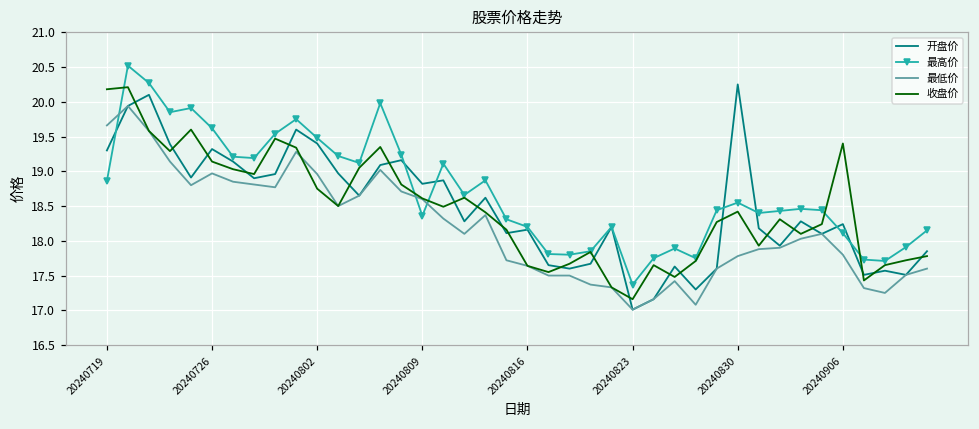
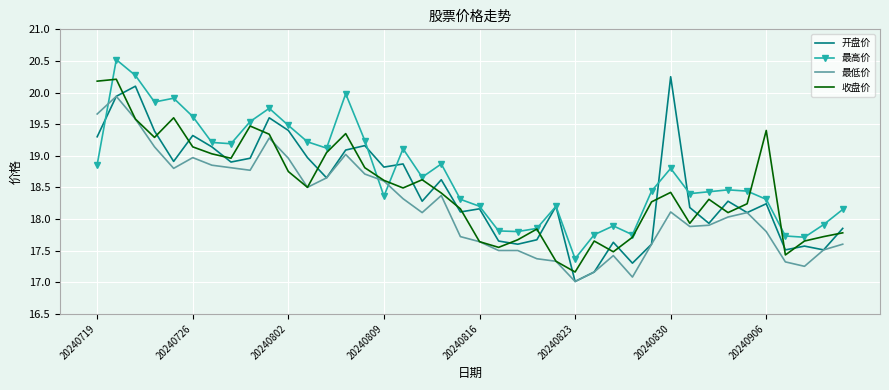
最高价, 20240830: 18.6 -> 18.8
最低价, 20240830: 17.8 -> 18.1
最高价, 20240906: 18.1 -> 18.3
